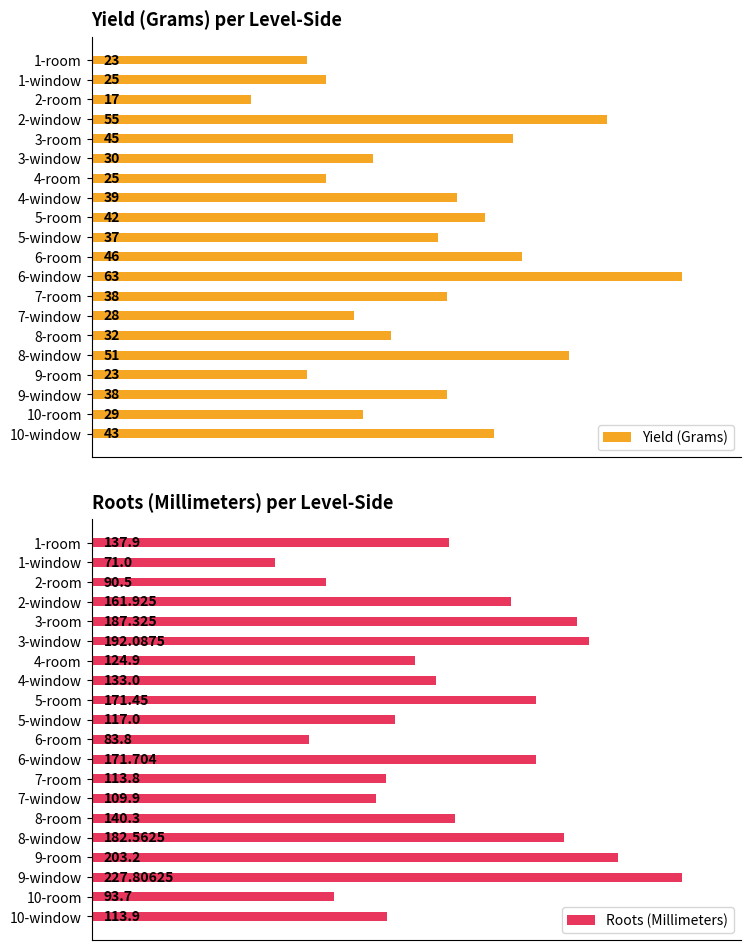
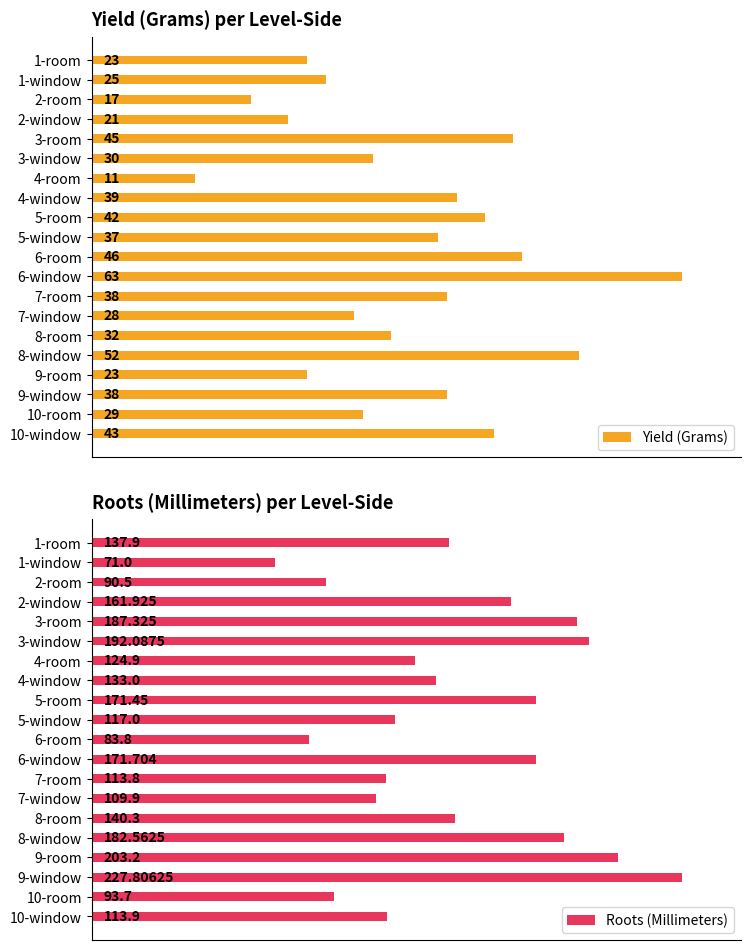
Yield (Grams) per Level-Side, 2-window: 55 -> 21
Yield (Grams) per Level-Side, 4-room: 25 -> 11
Yield (Grams) per Level-Side, 8-window: 51 -> 52
